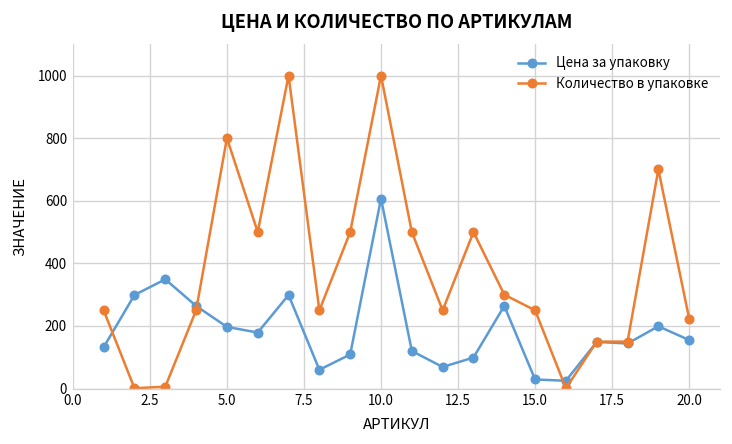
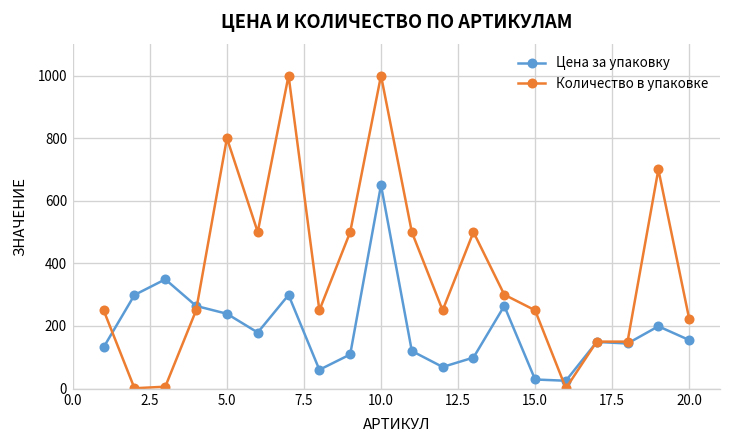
Цена за упаковку, 5.0: 200 -> 240
Цена за упаковку, 10.0: 610 -> 650
